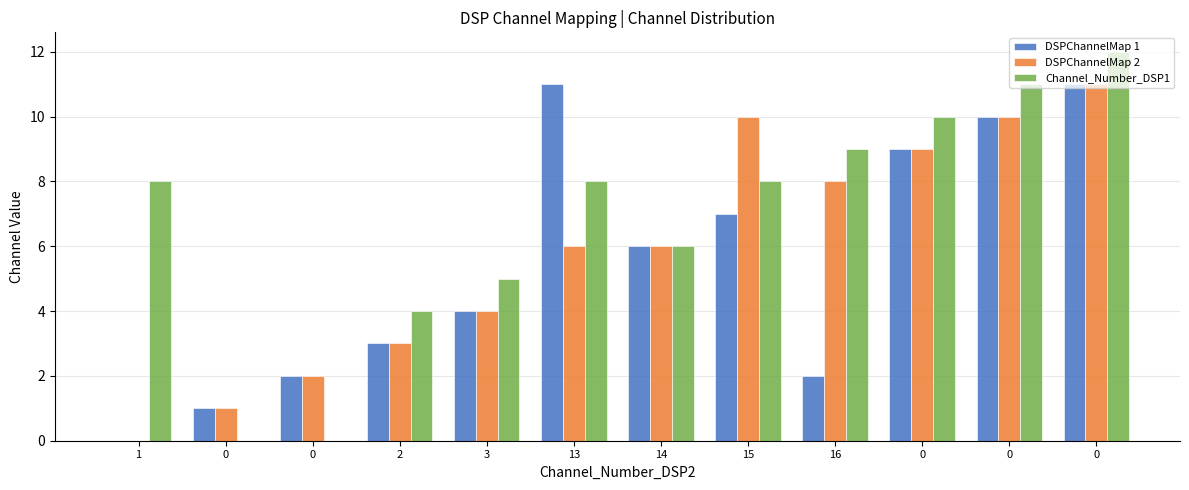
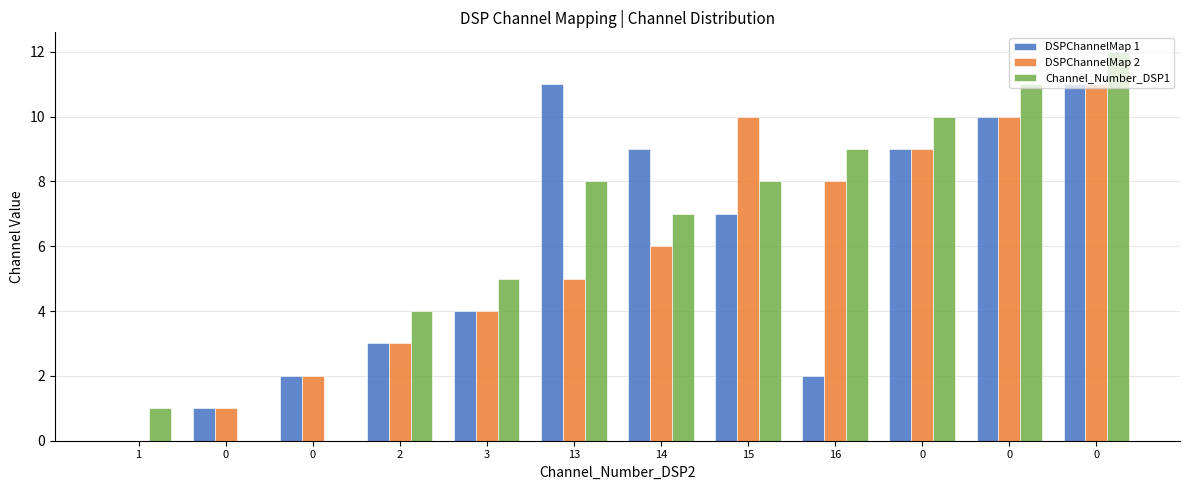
Channel_Number_DSP1, 1: 8 -> 1
DSPChannelMap 2, 13: 6 -> 5
DSPChannelMap 1, 14: 6 -> 9
Channel_Number_DSP1, 14: 6 -> 7
